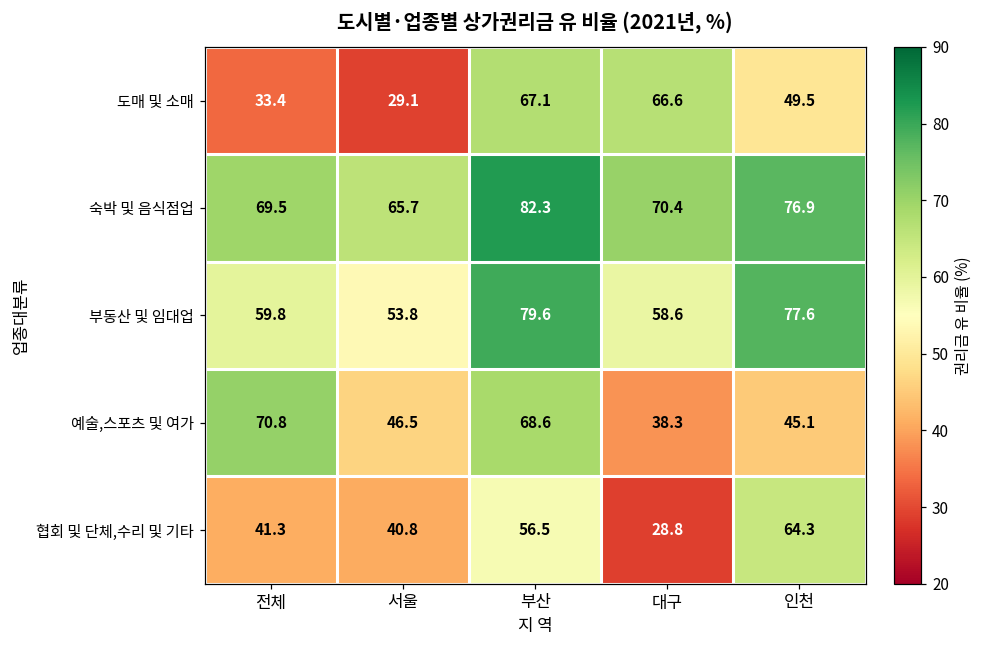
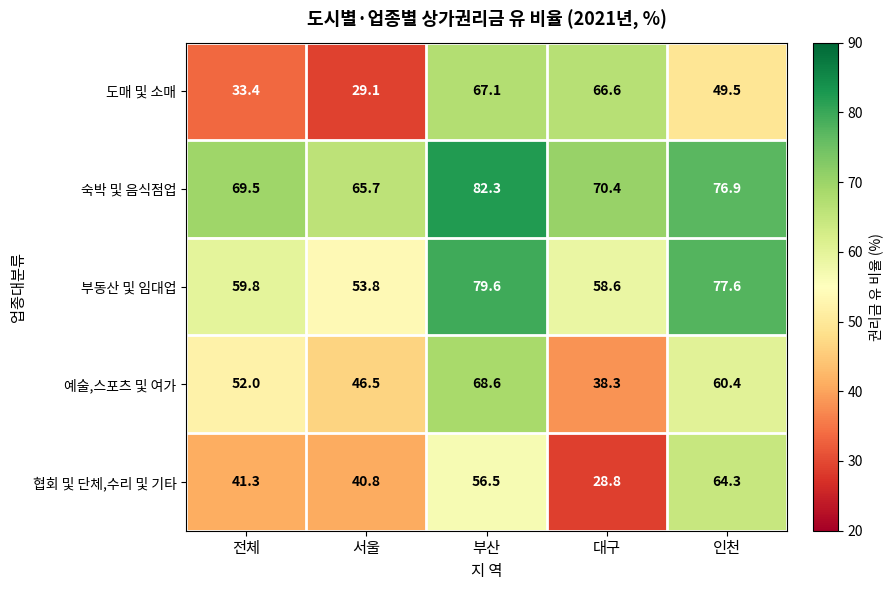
예술,스포츠 및 여가, 전체: 70.8 -> 52.0
예술,스포츠 및 여가, 인천: 45.1 -> 60.4
